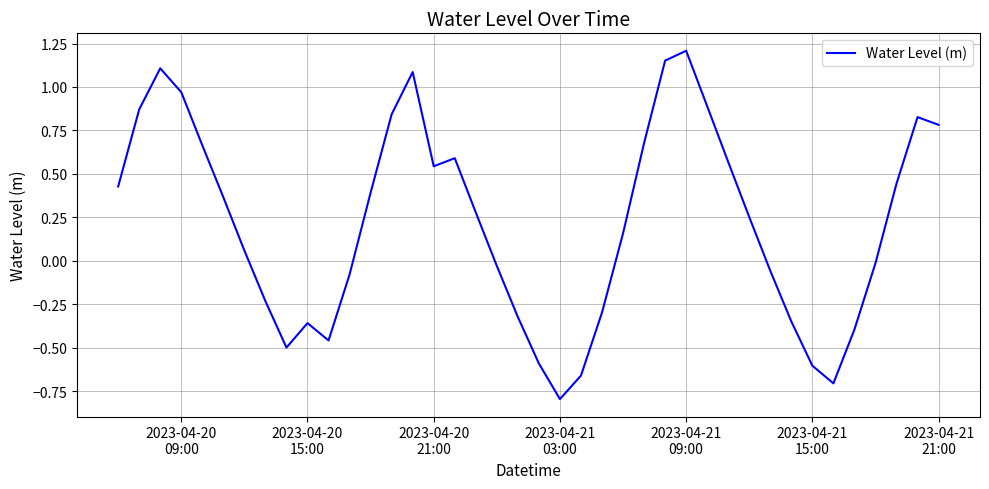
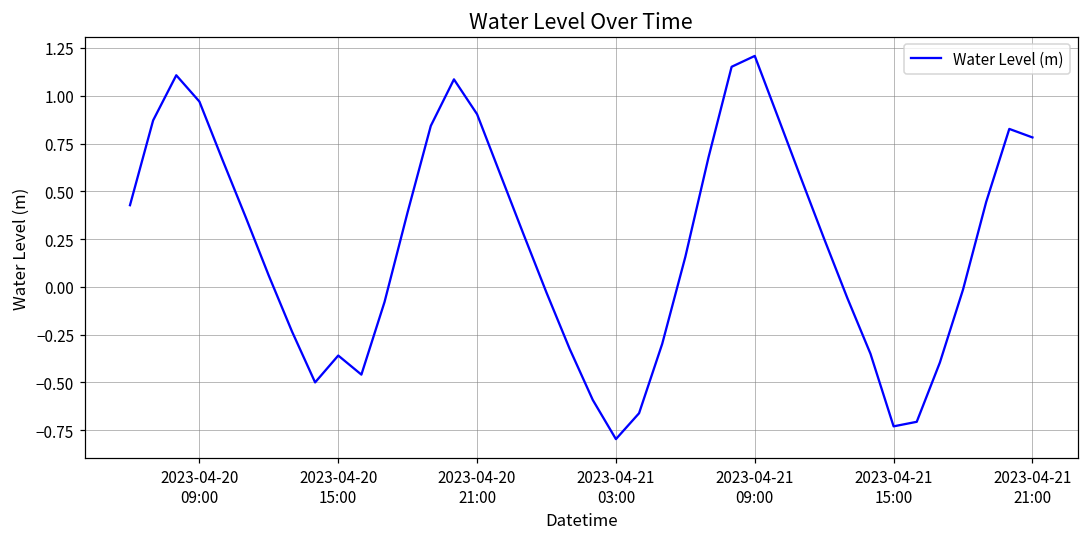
2023-04-20 21:00: 0.54 -> 0.90
2023-04-21 15:00: -0.60 -> -0.73
